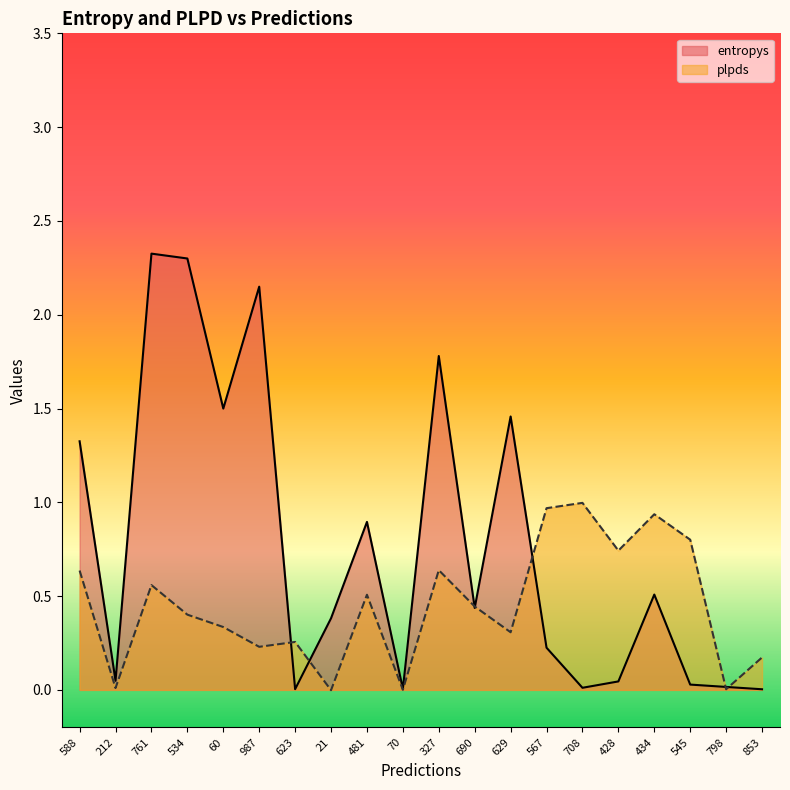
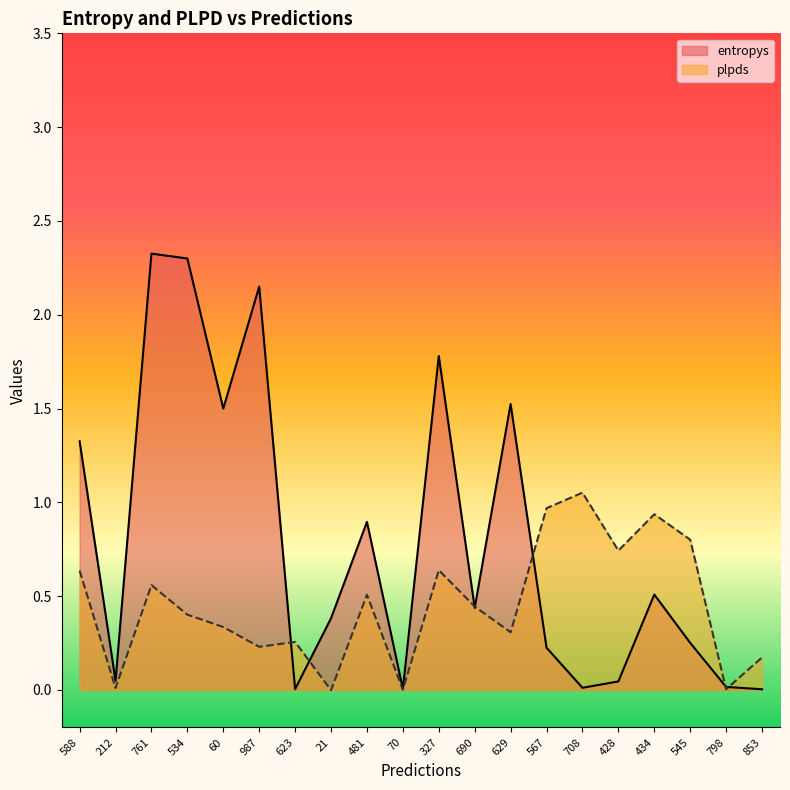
entropys, 629: 1.46 -> 1.52
plpds, 708: 1.00 -> 1.05
entropys, 545: 0.03 -> 0.25
